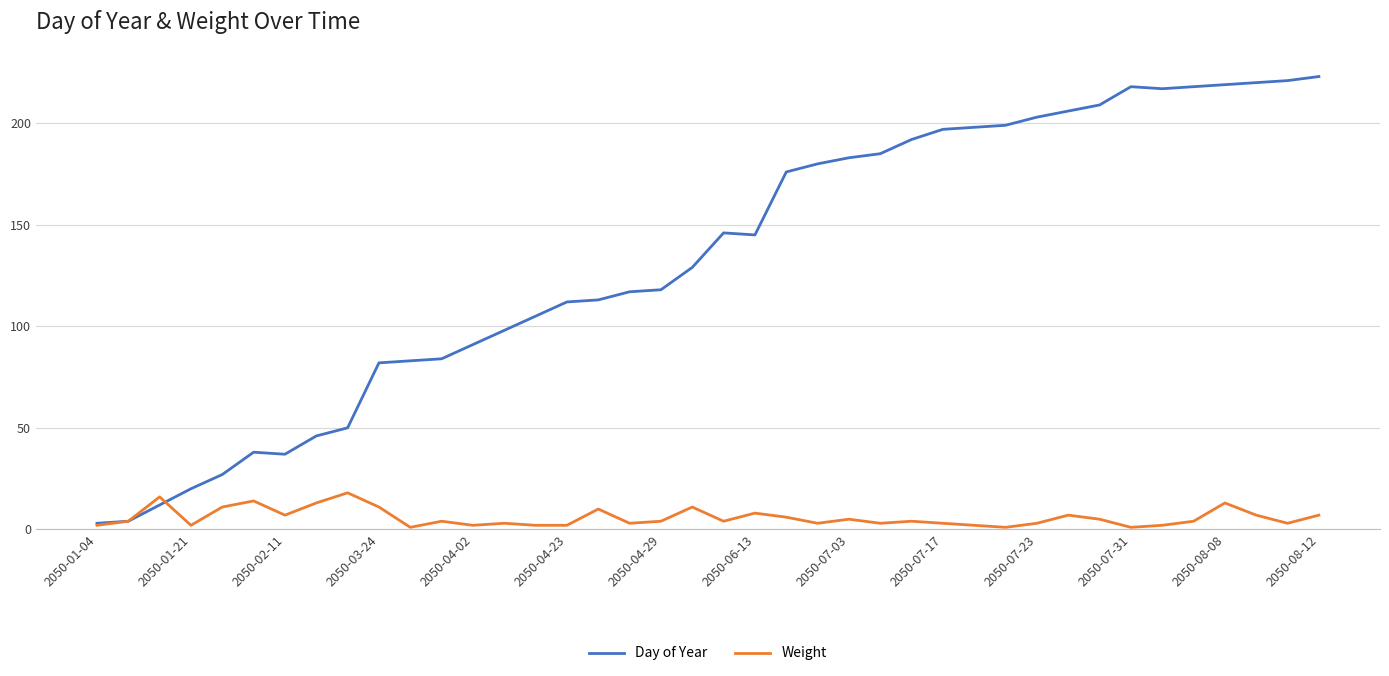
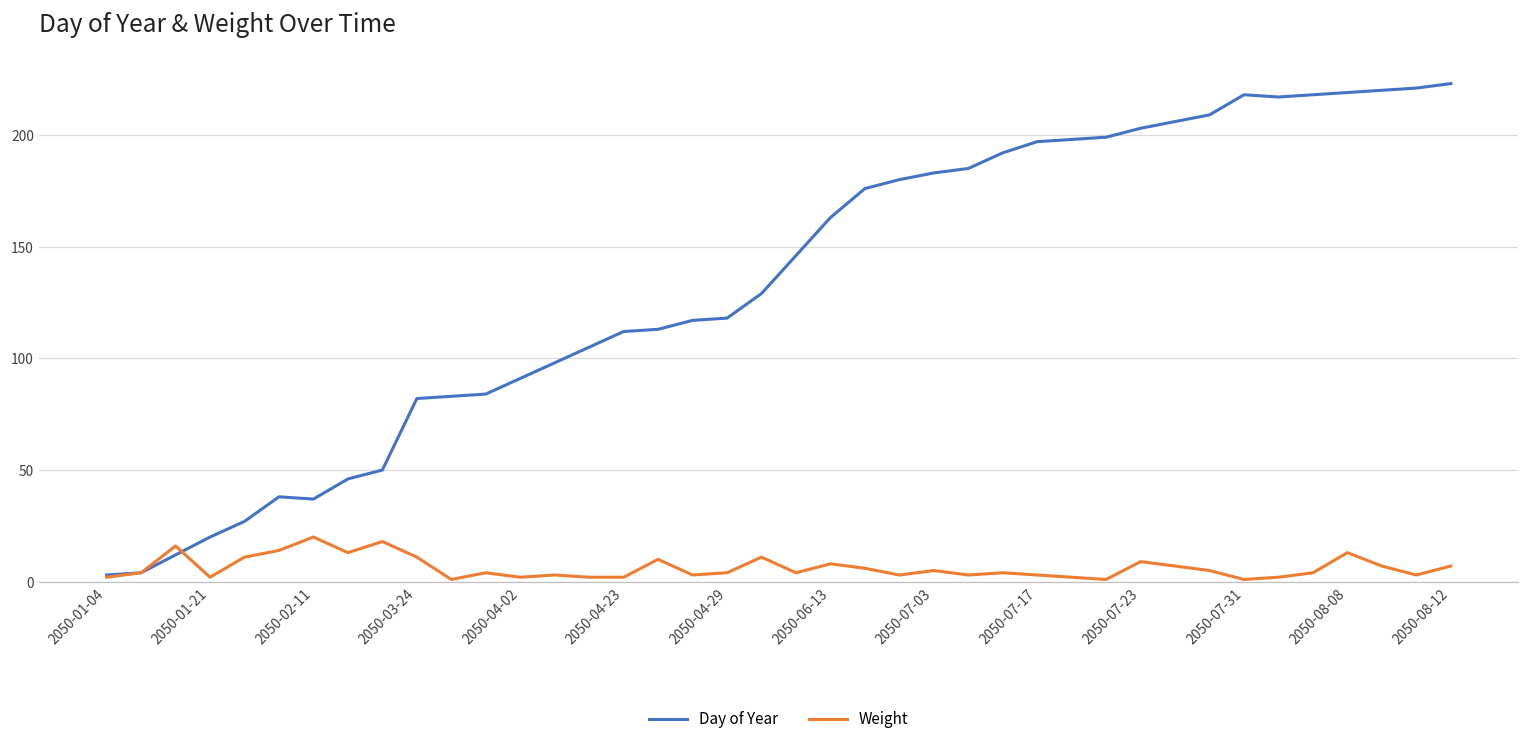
Weight, 2050-02-11: 7 -> 20
Day of Year, 2050-06-13: 145 -> 163
Weight, 2050-07-23: 3 -> 9
